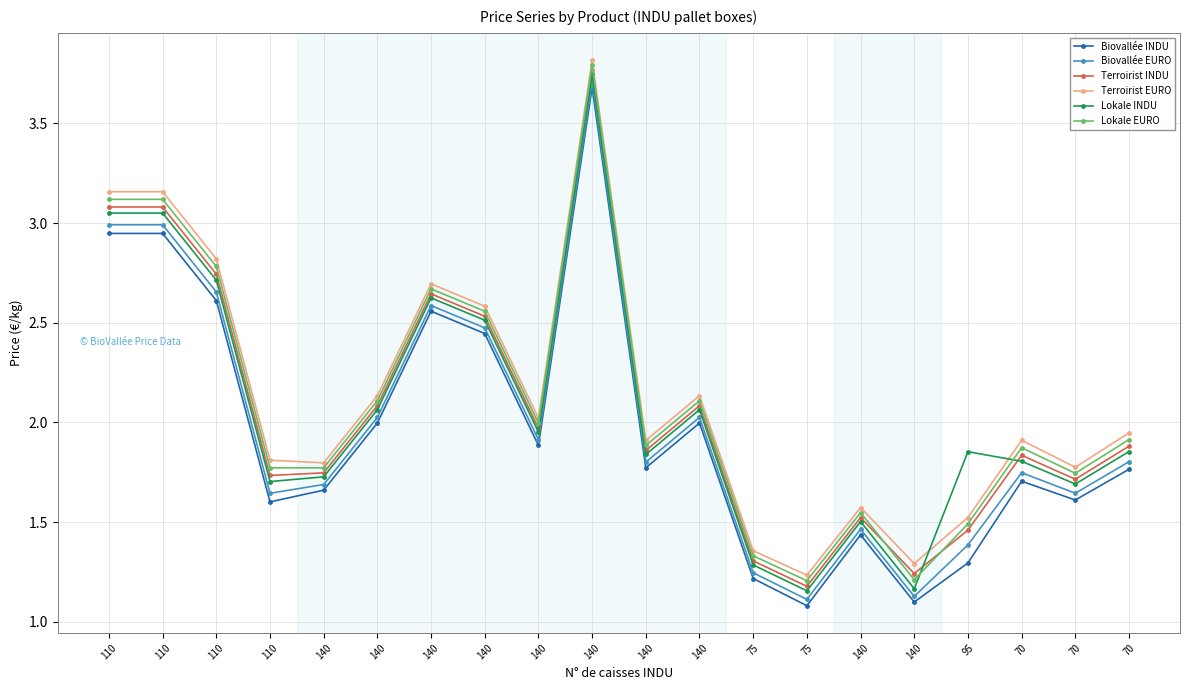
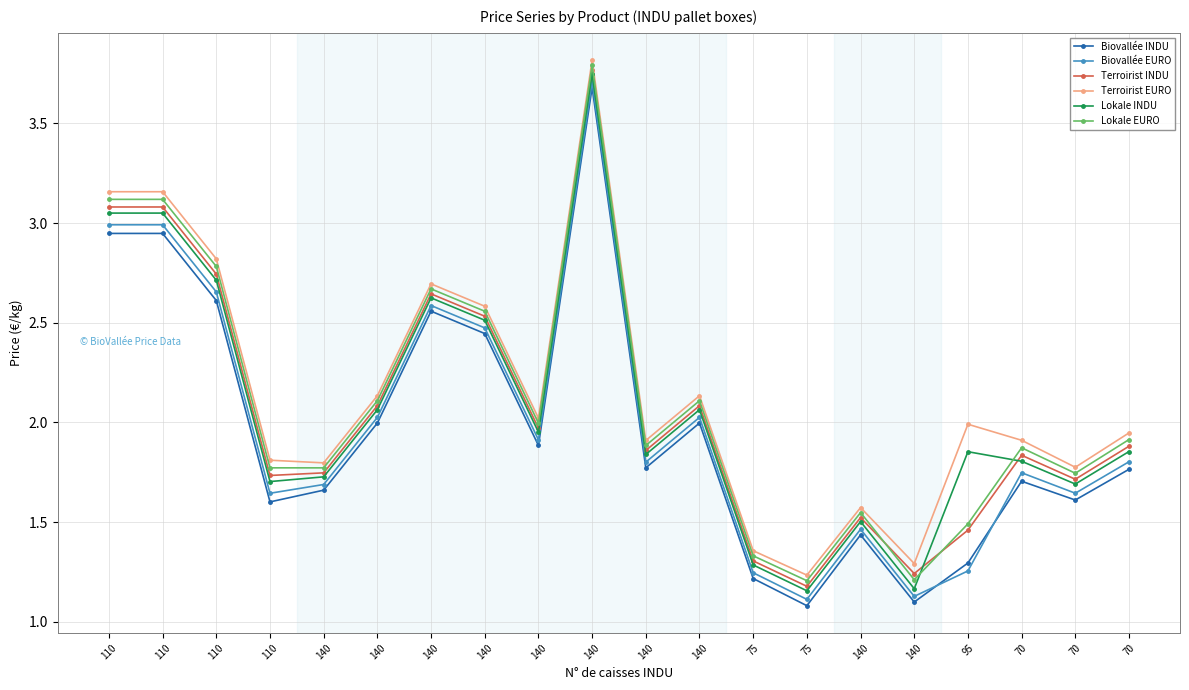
Biovallée EURO, 95: 1.39 -> 1.26
Terroirist EURO, 95: 1.52 -> 1.99
